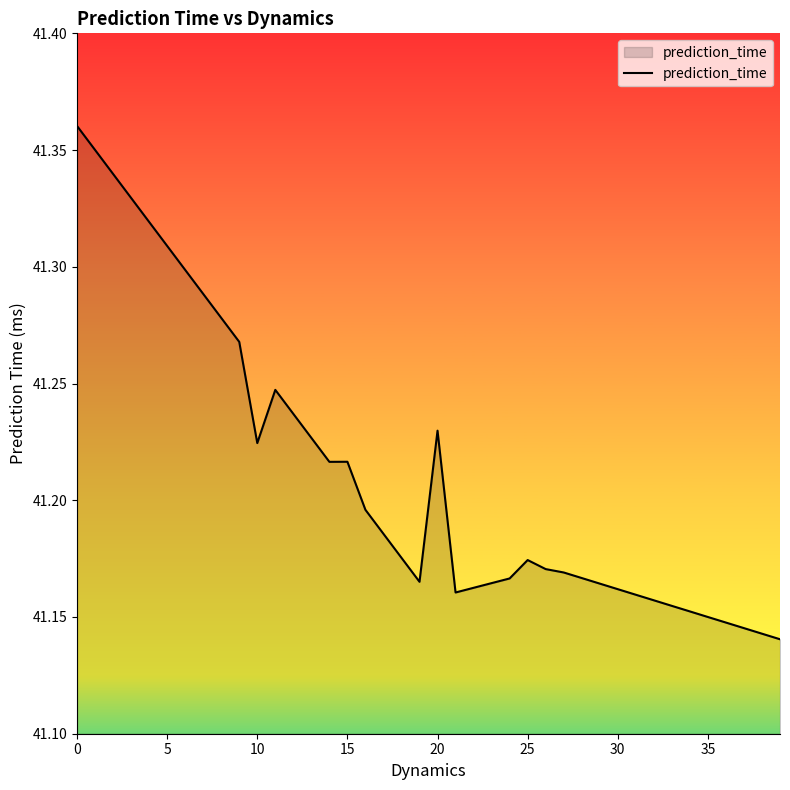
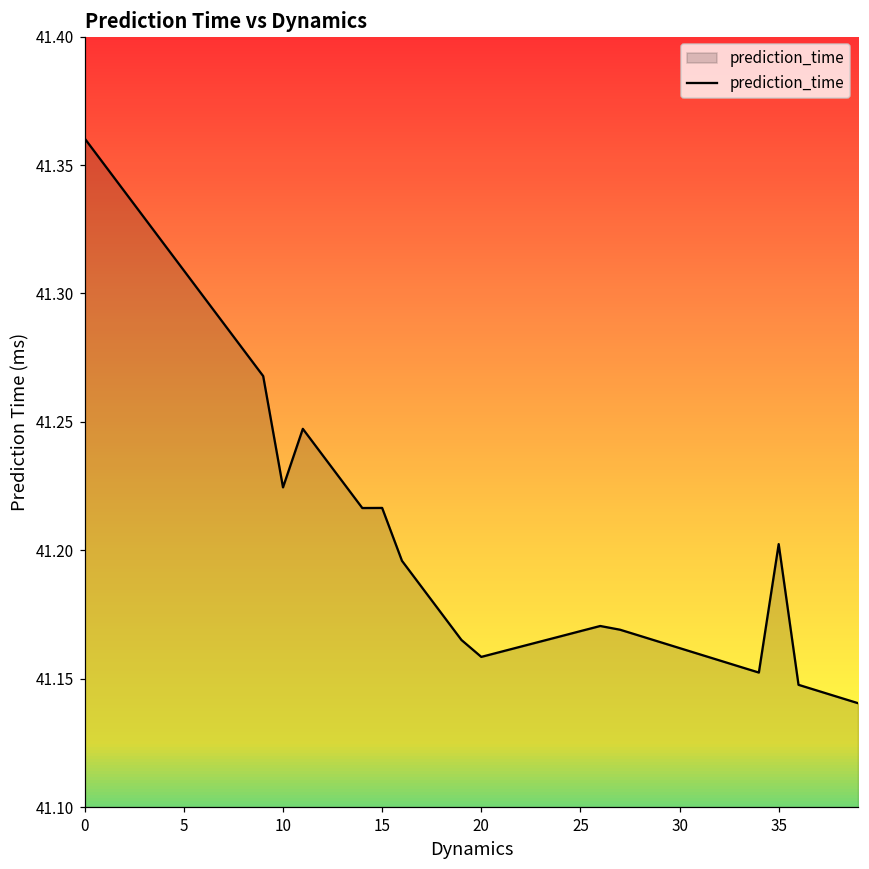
20: 41.230 -> 41.158
25: 41.174 -> 41.169
35: 41.150 -> 41.202
